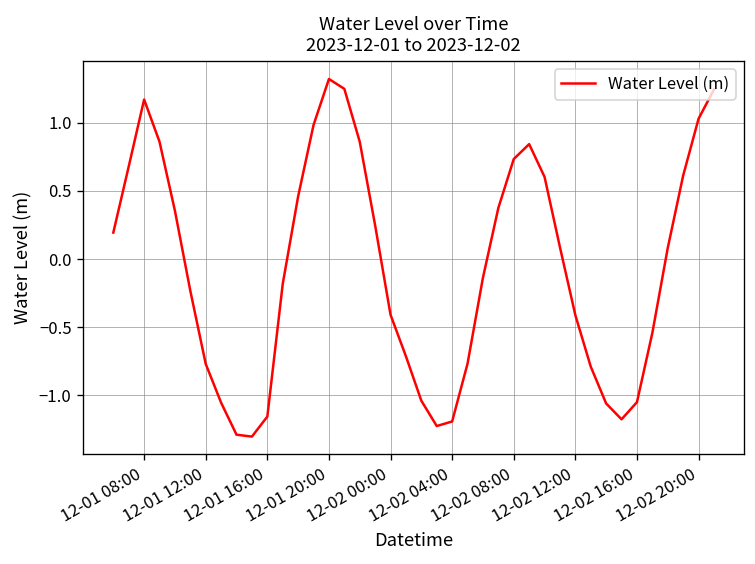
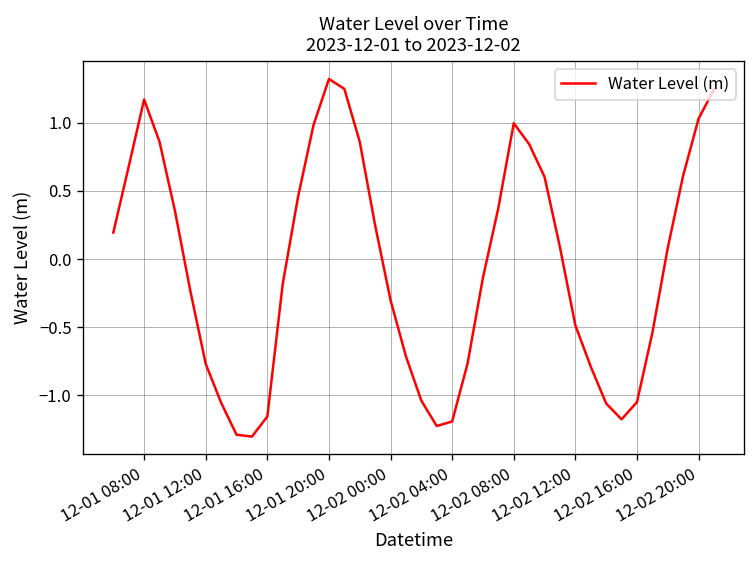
12-02 00:00: -0.41 -> -0.30
12-02 08:00: 0.73 -> 1.00
12-02 12:00: -0.41 -> -0.49
